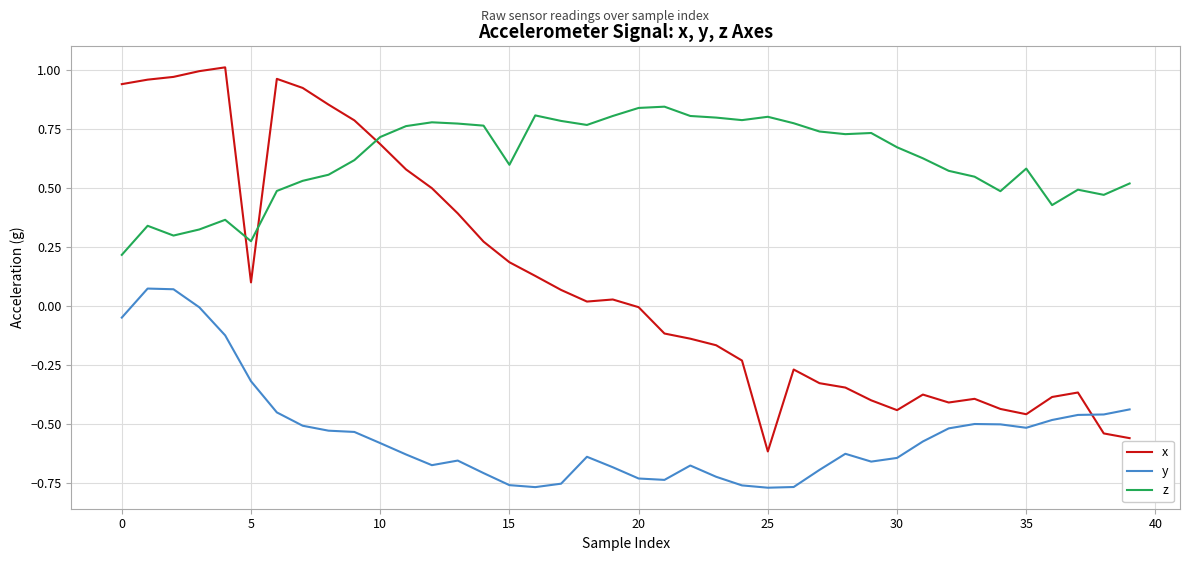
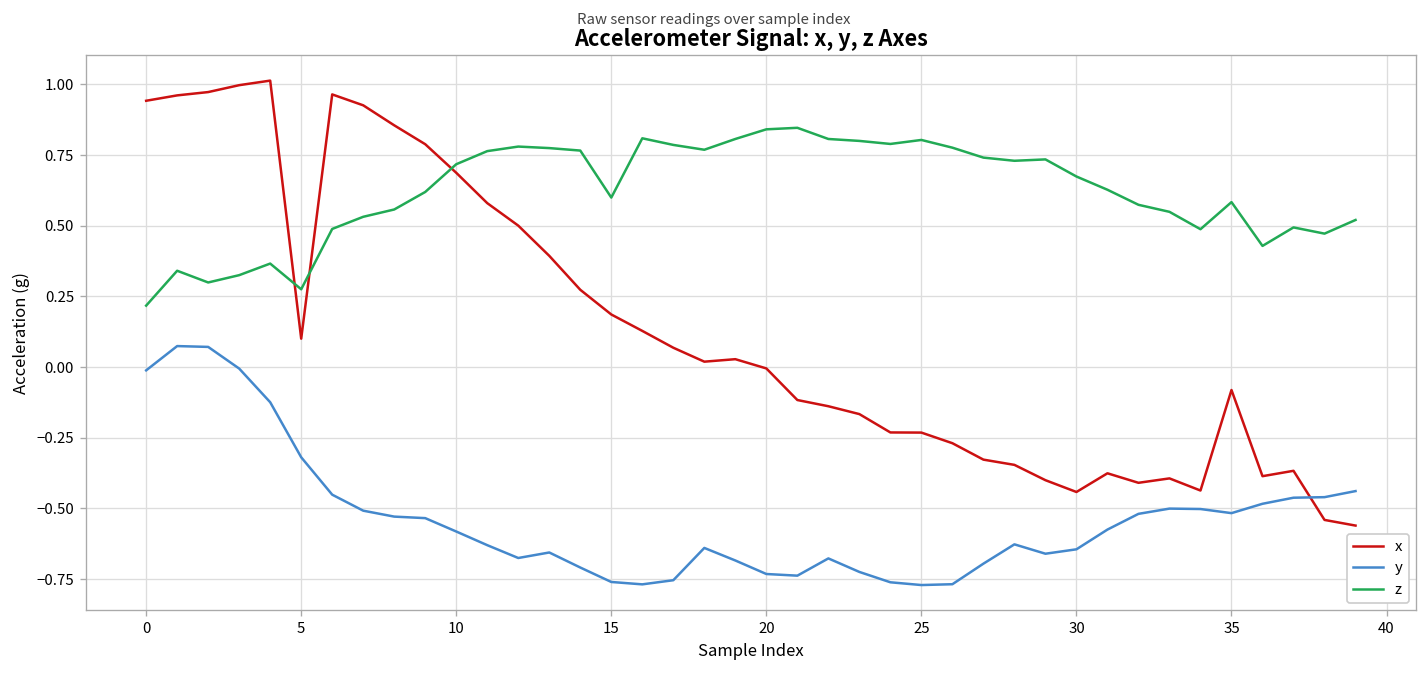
y, 0: -0.05 -> -0.01
x, 25: -0.62 -> -0.23
x, 35: -0.46 -> -0.08
